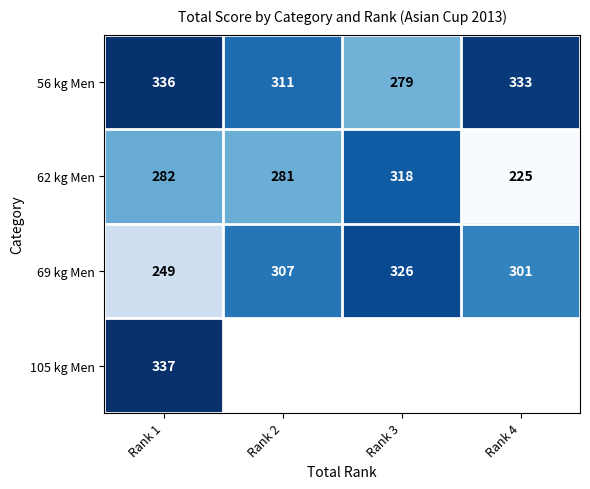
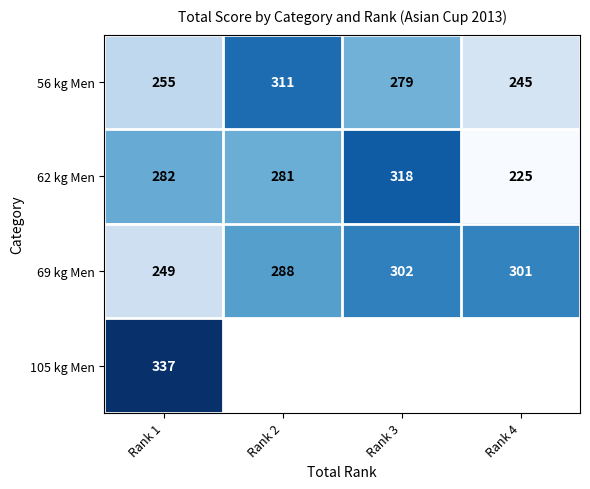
56 kg Men, Rank 1: 336 -> 255
56 kg Men, Rank 4: 333 -> 245
69 kg Men, Rank 2: 307 -> 288
69 kg Men, Rank 3: 326 -> 302
